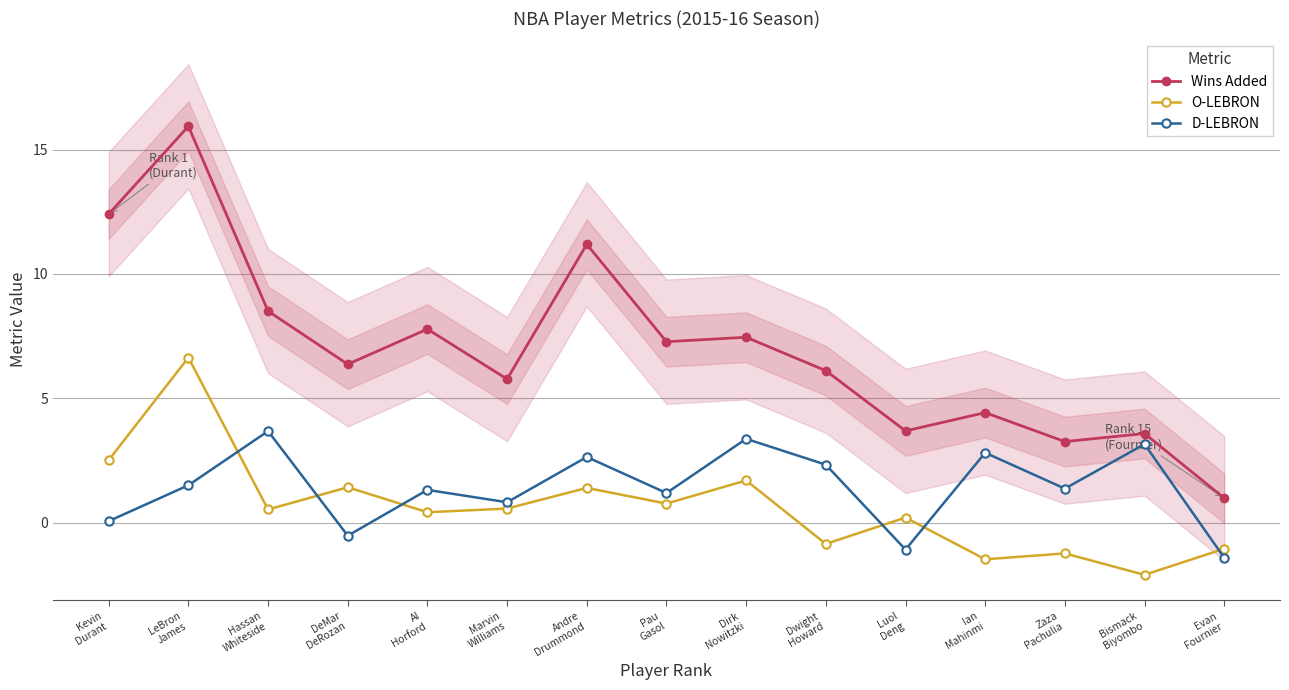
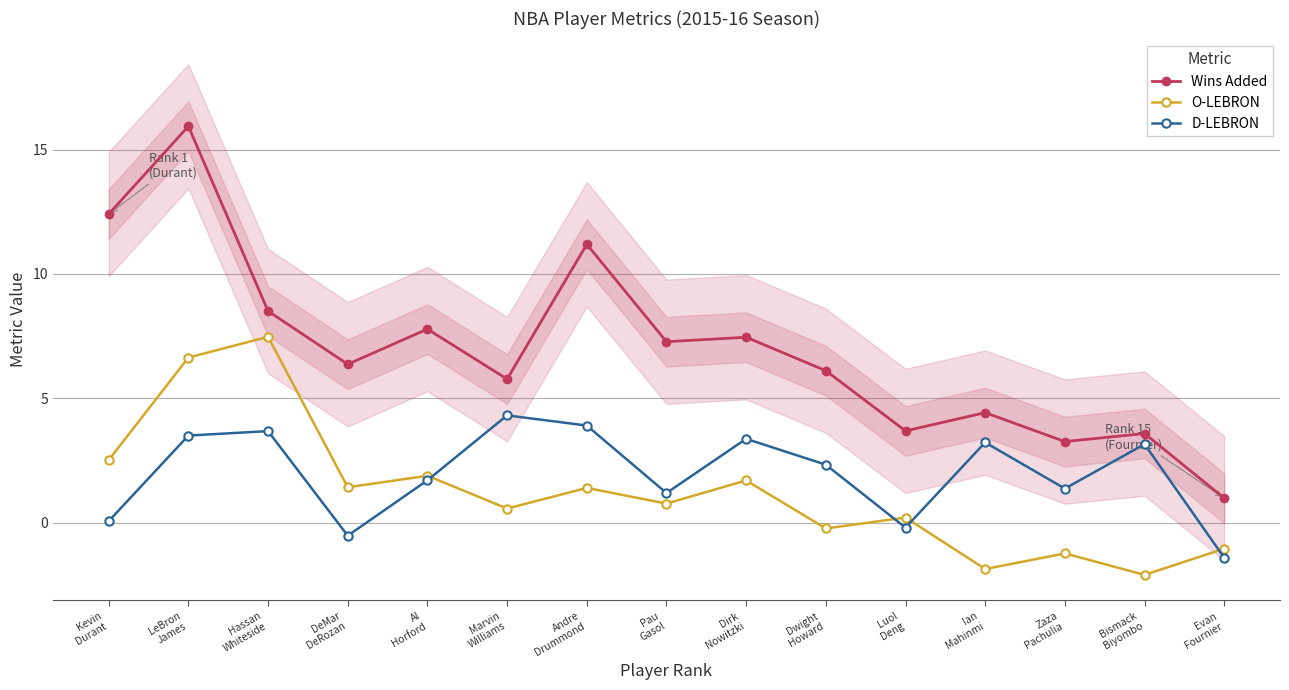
D-LEBRON, LeBron James: 1.5 -> 3.5
O-LEBRON, Hassan Whiteside: 0.5 -> 7.5
O-LEBRON, Al Horford: 0.4 -> 1.9
D-LEBRON, Al Horford: 1.3 -> 1.7
D-LEBRON, Marvin Williams: 0.8 -> 4.3
D-LEBRON, Andre Drummond: 2.6 -> 3.9
O-LEBRON, Dwight Howard: -0.9 -> -0.2
D-LEBRON, Luol Deng: -1.1 -> -0.2
O-LEBRON, Ian Mahinmi: -1.5 -> -1.9
D-LEBRON, Ian Mahinmi: 2.8 -> 3.2
